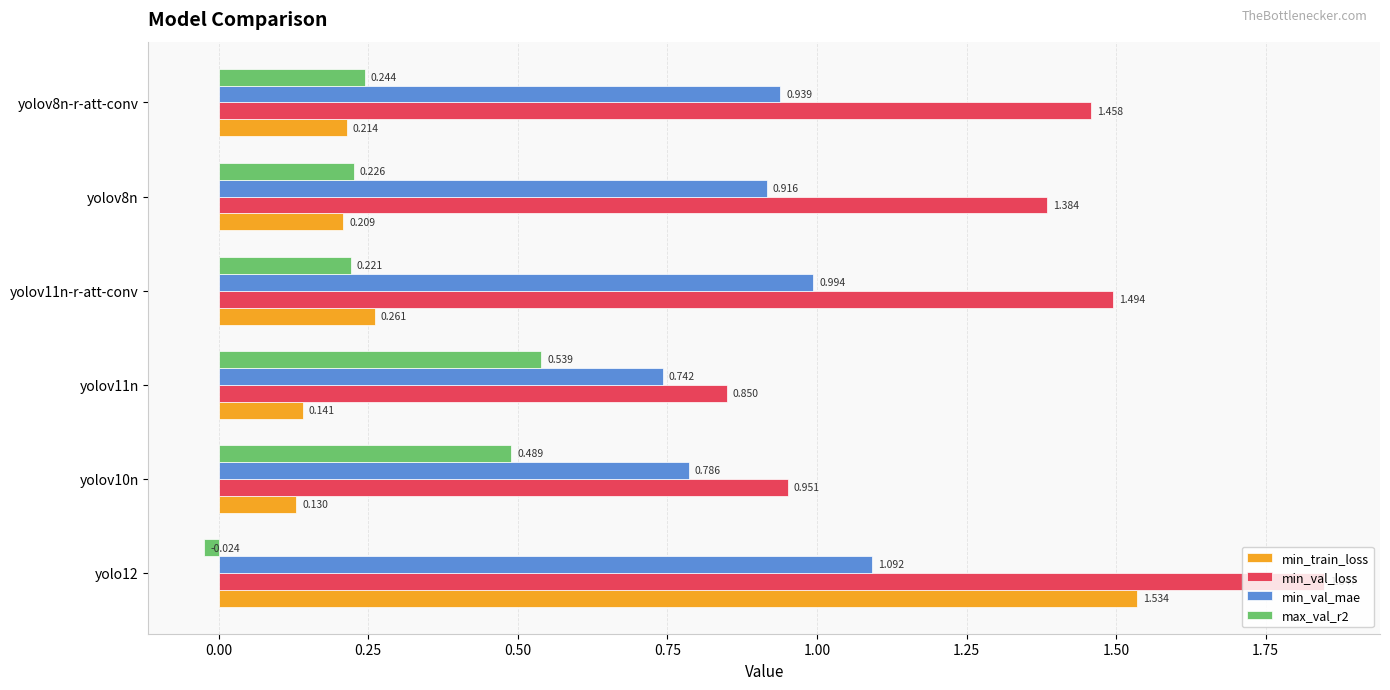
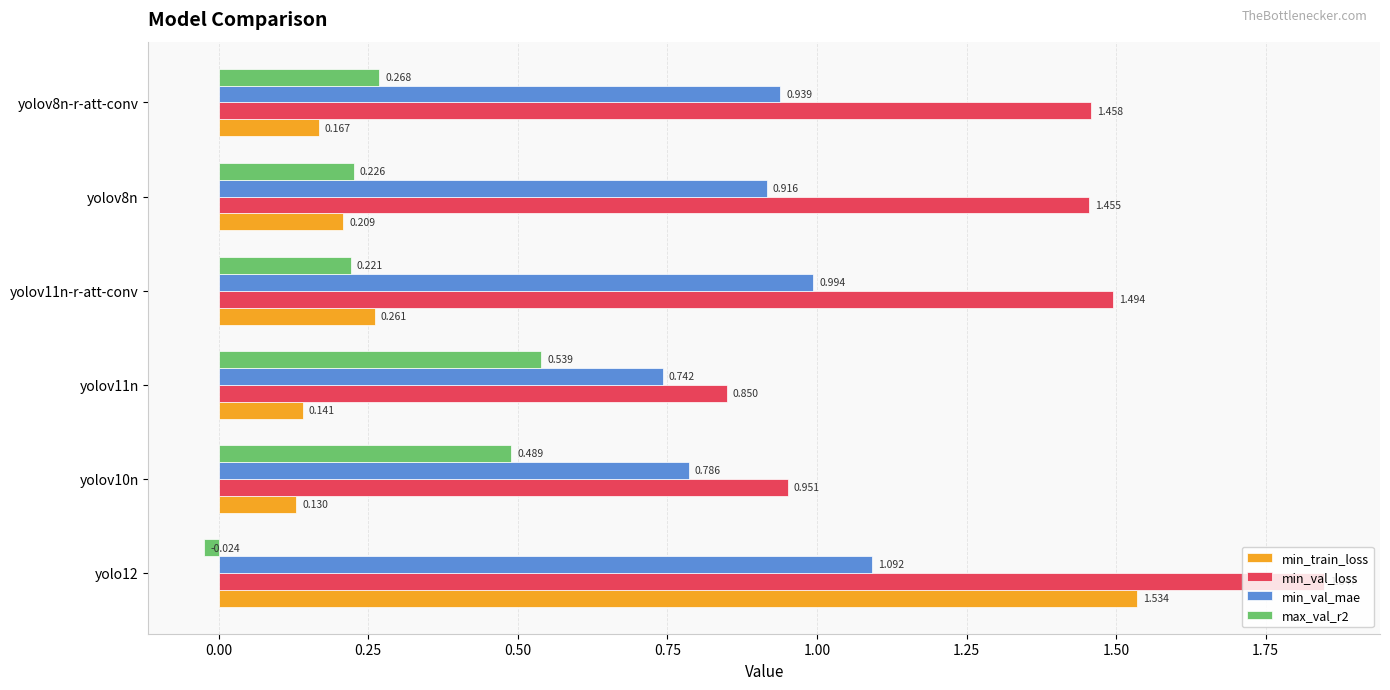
max_val_r2, yolov8n-r-att-conv: 0.244 -> 0.268
min_train_loss, yolov8n-r-att-conv: 0.214 -> 0.167
min_val_loss, yolov8n: 1.384 -> 1.455
